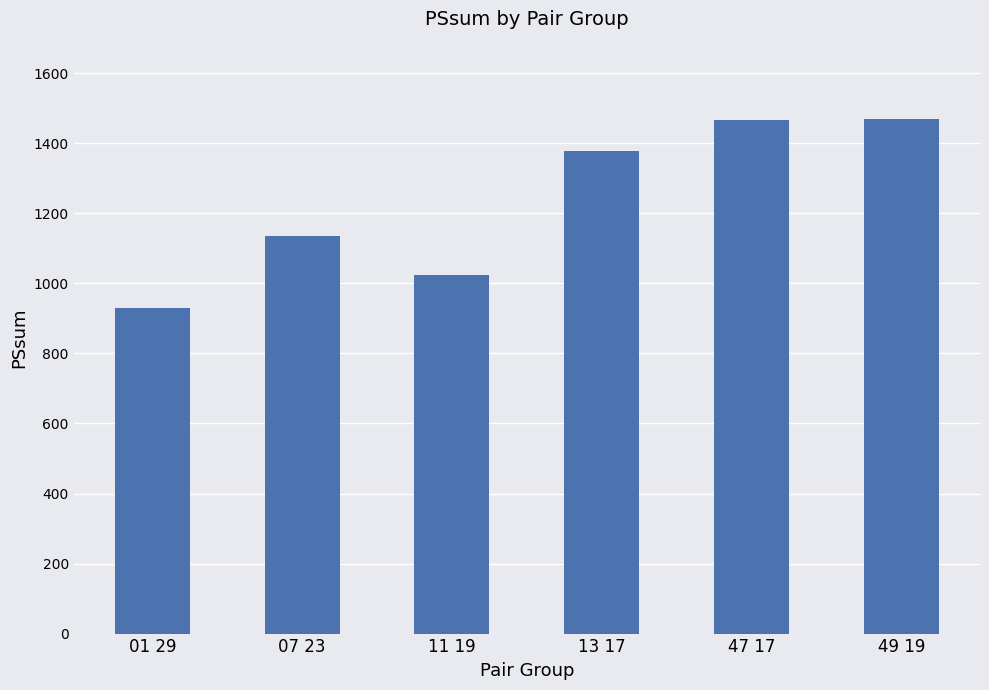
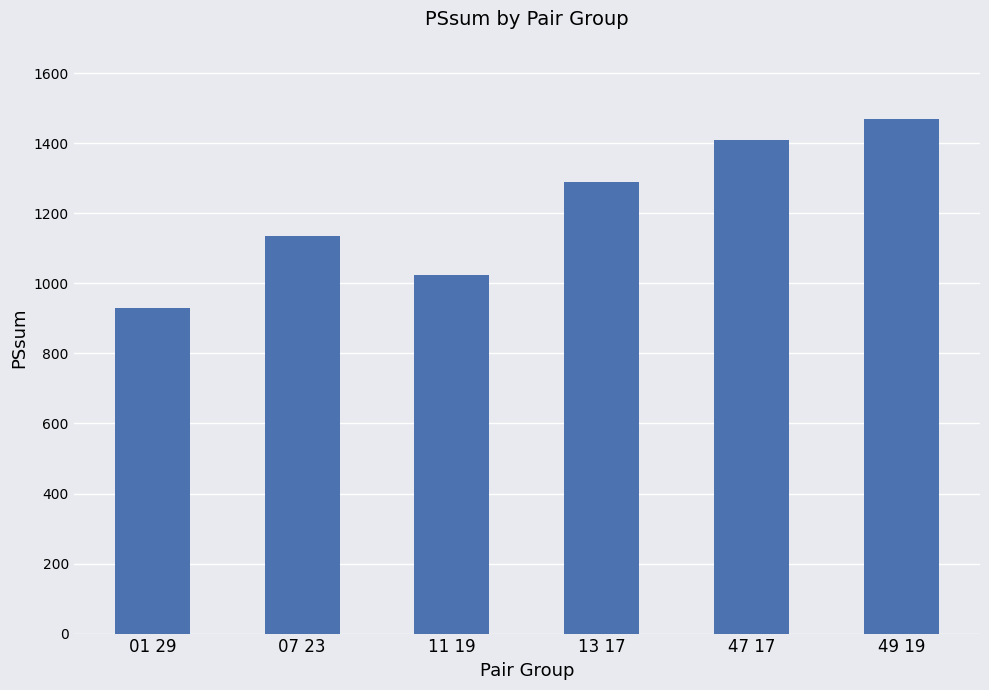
13 17: 1380 -> 1290
47 17: 1470 -> 1410
